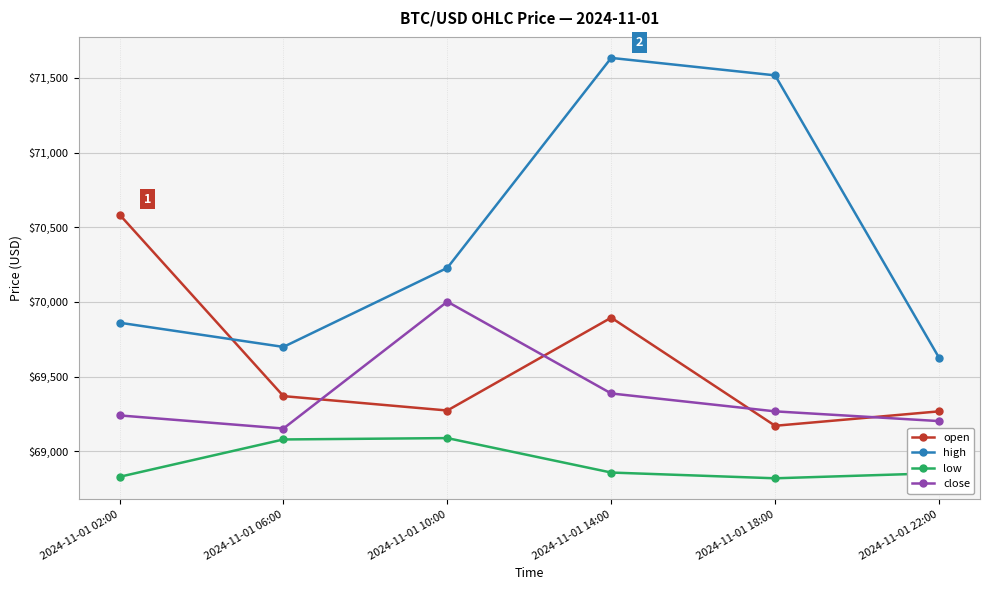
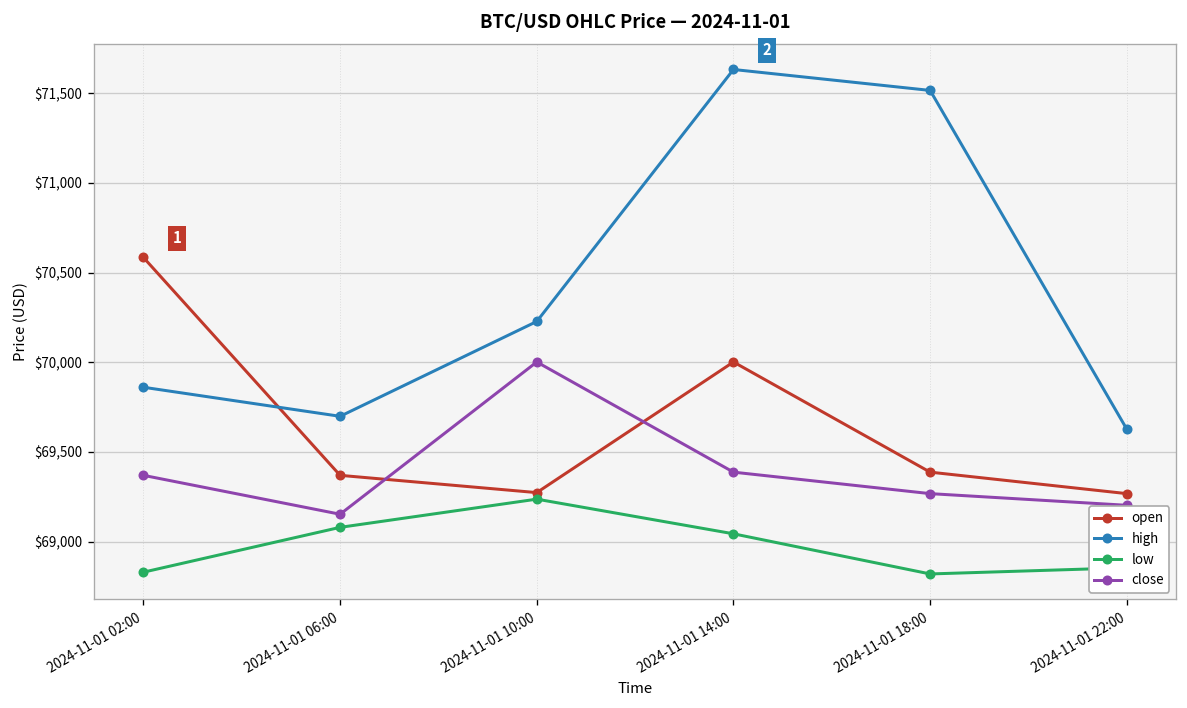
close, 2024-11-01 02:00: $69,240 -> $69,370
low, 2024-11-01 10:00: $69,090 -> $69,240
open, 2024-11-01 14:00: $69,890 -> $70,000
low, 2024-11-01 14:00: $68,860 -> $69,040
open, 2024-11-01 18:00: $69,170 -> $69,390
